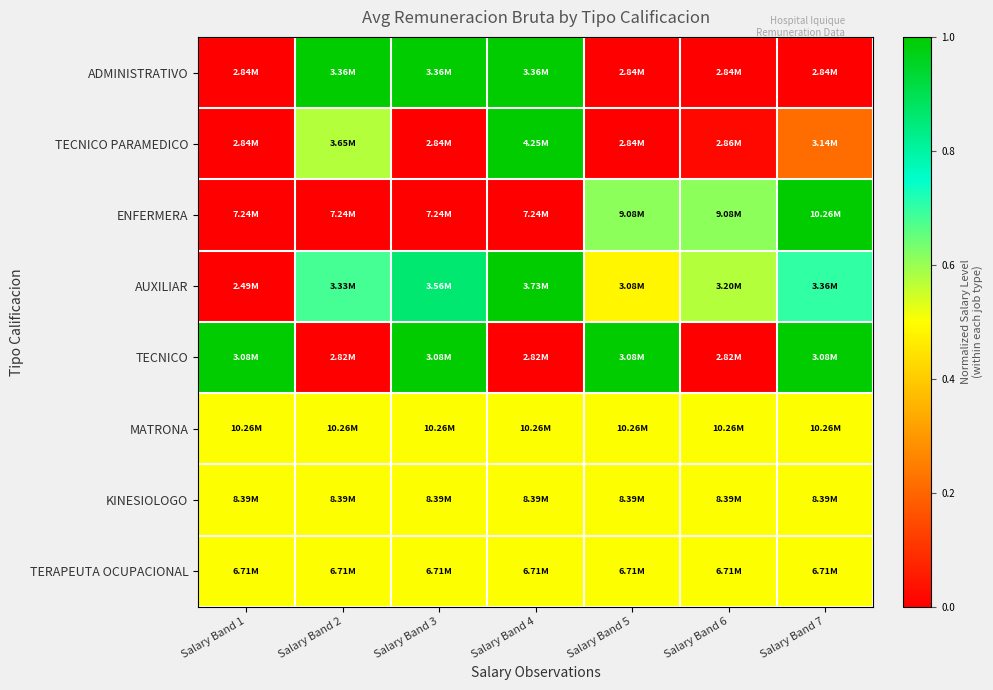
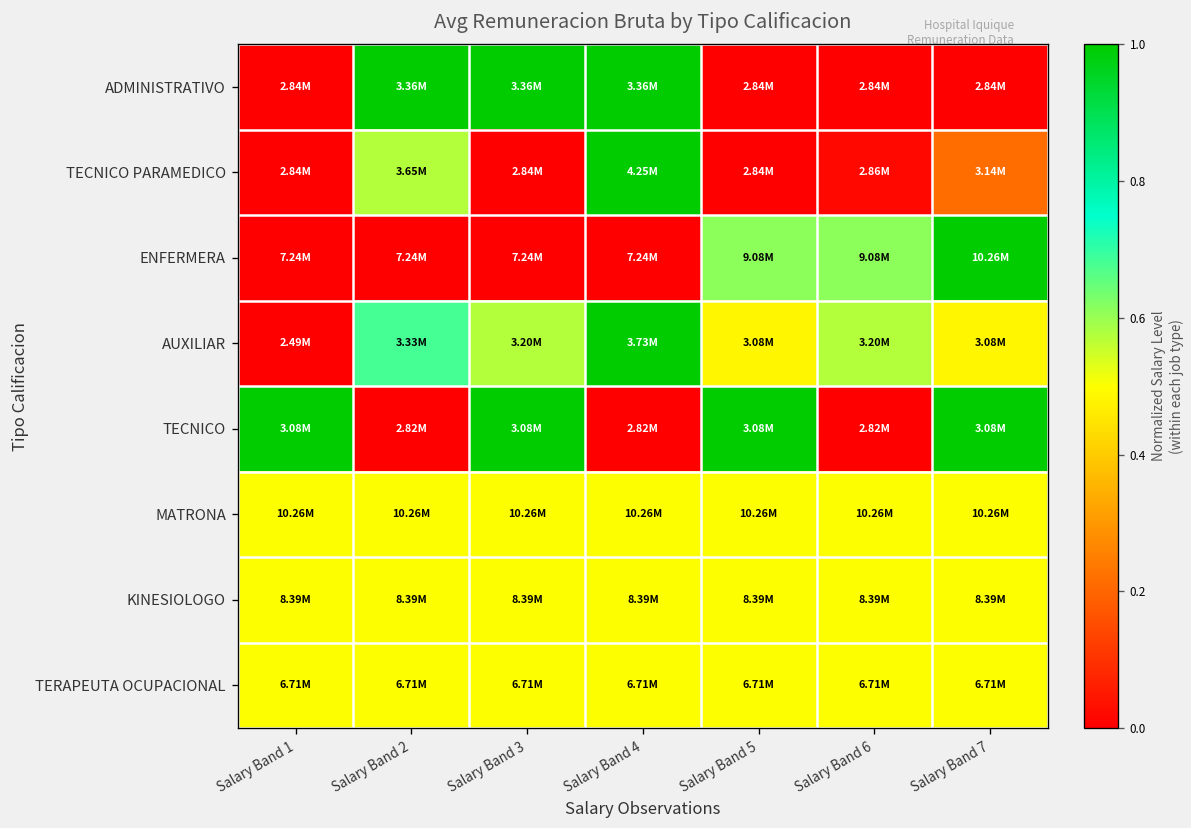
AUXILIAR, Salary Band 3: 3.56M -> 3.20M
AUXILIAR, Salary Band 7: 3.36M -> 3.08M
